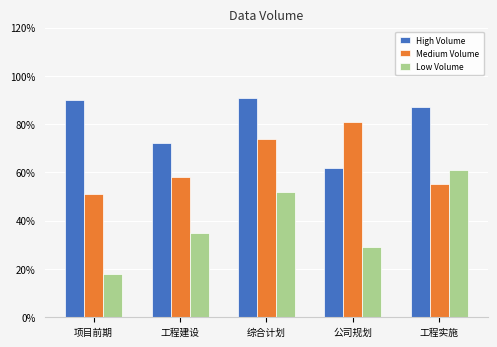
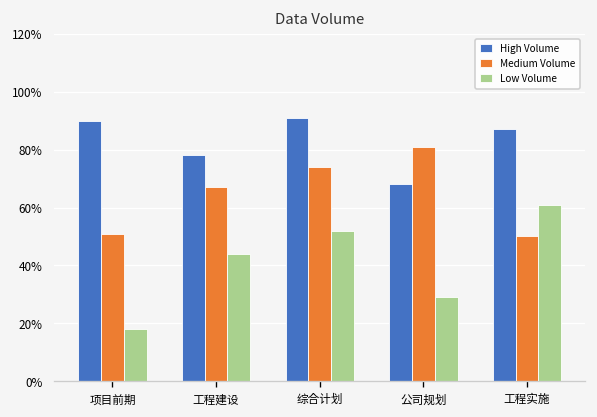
High Volume, 工程建设: 72% -> 78%
Medium Volume, 工程建设: 58% -> 67%
Low Volume, 工程建设: 35% -> 44%
High Volume, 公司规划: 62% -> 68%
Medium Volume, 工程实施: 55% -> 50%
